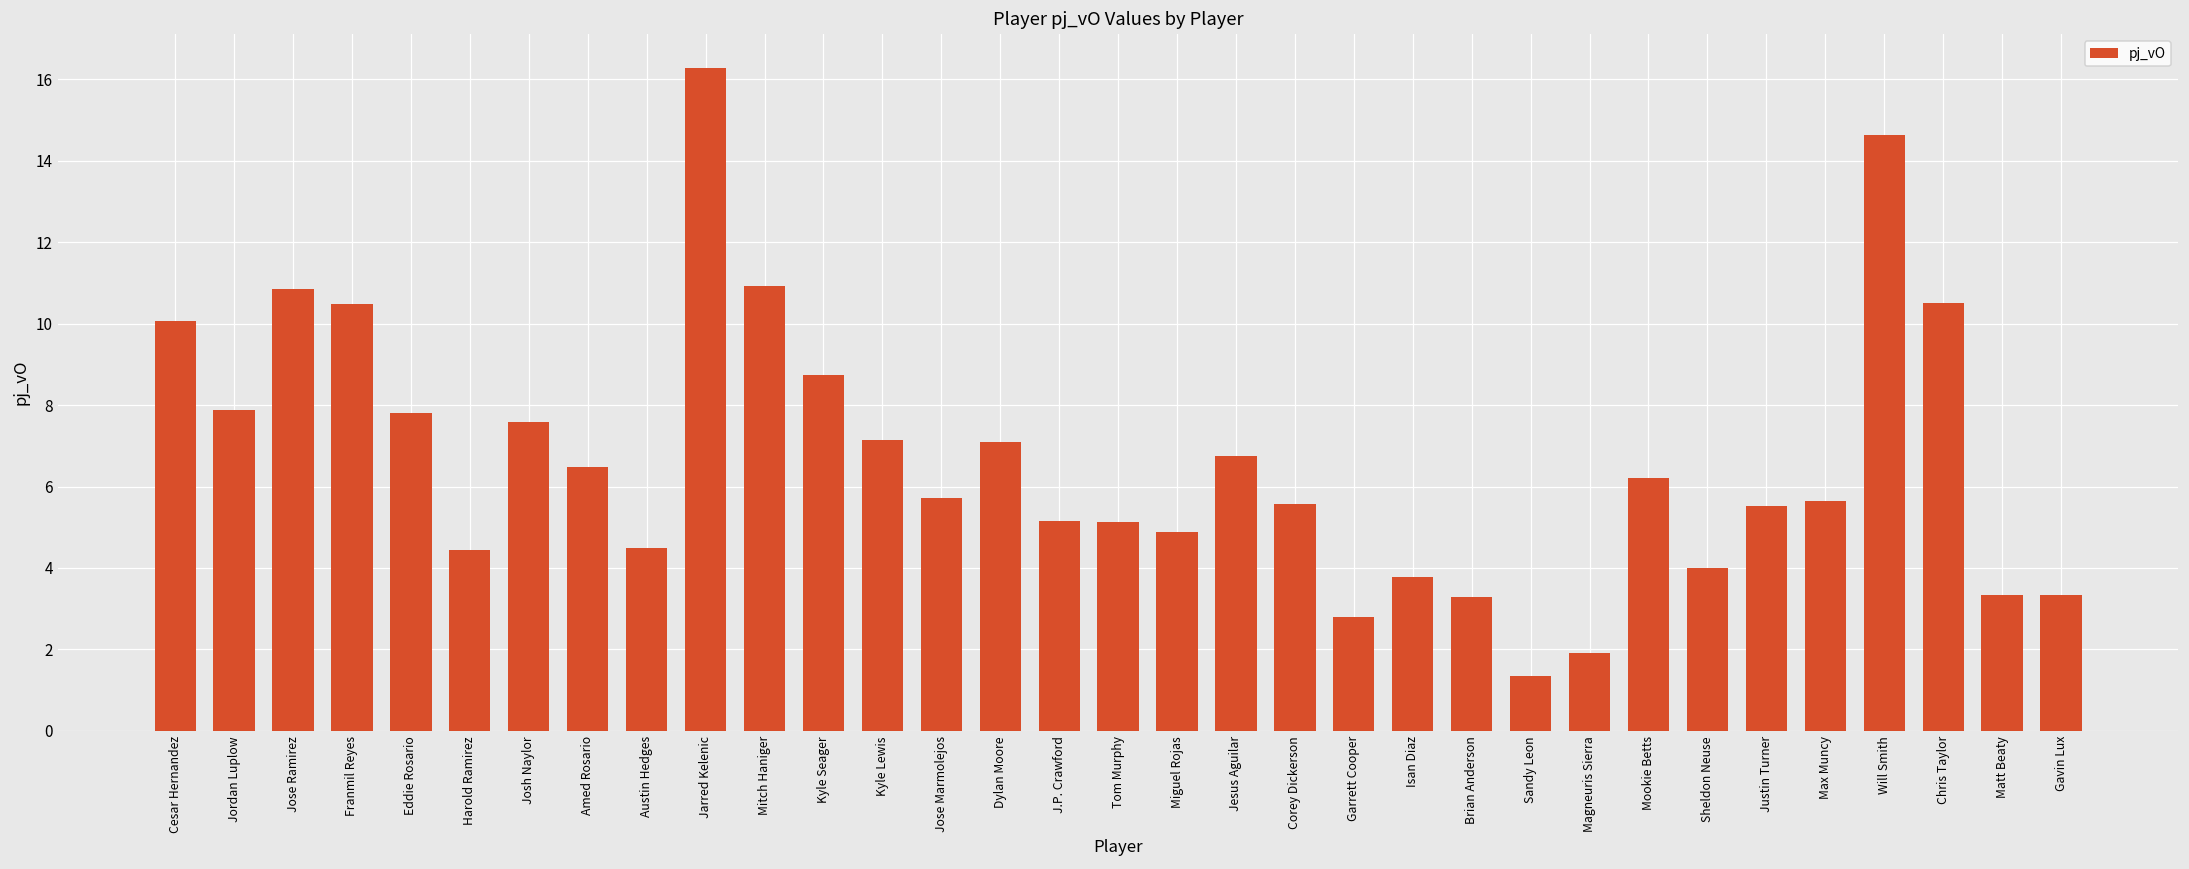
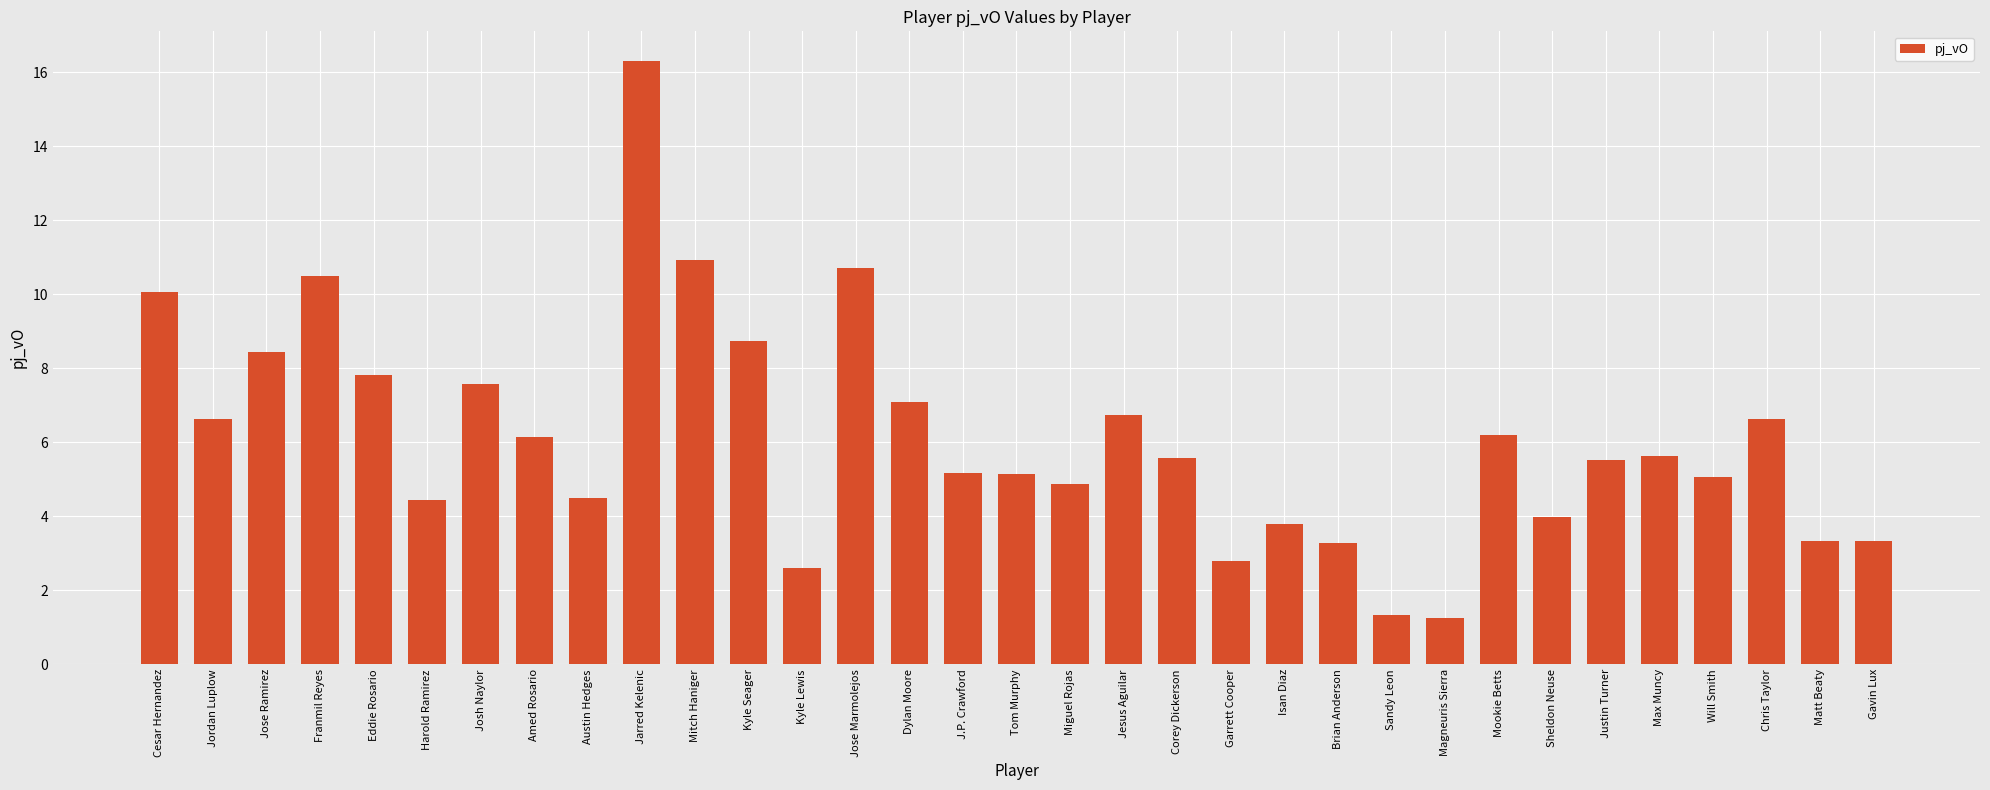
Jordan Luplow: 7.9 -> 6.6
Jose Ramirez: 10.9 -> 8.4
Amed Rosario: 6.5 -> 6.1
Kyle Lewis: 7.1 -> 2.6
Jose Marmolejos: 5.7 -> 10.7
Magneuris Sierra: 1.9 -> 1.3
Will Smith: 14.6 -> 5.1
Chris Taylor: 10.5 -> 6.6
